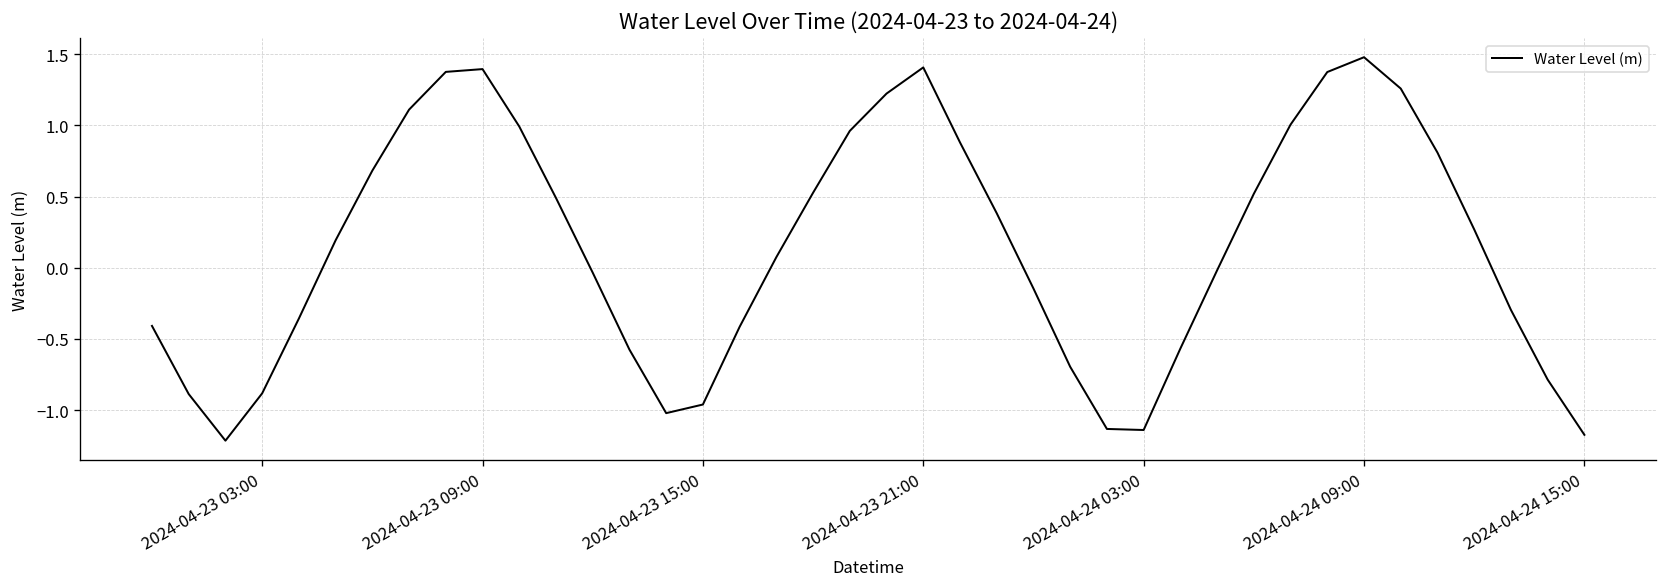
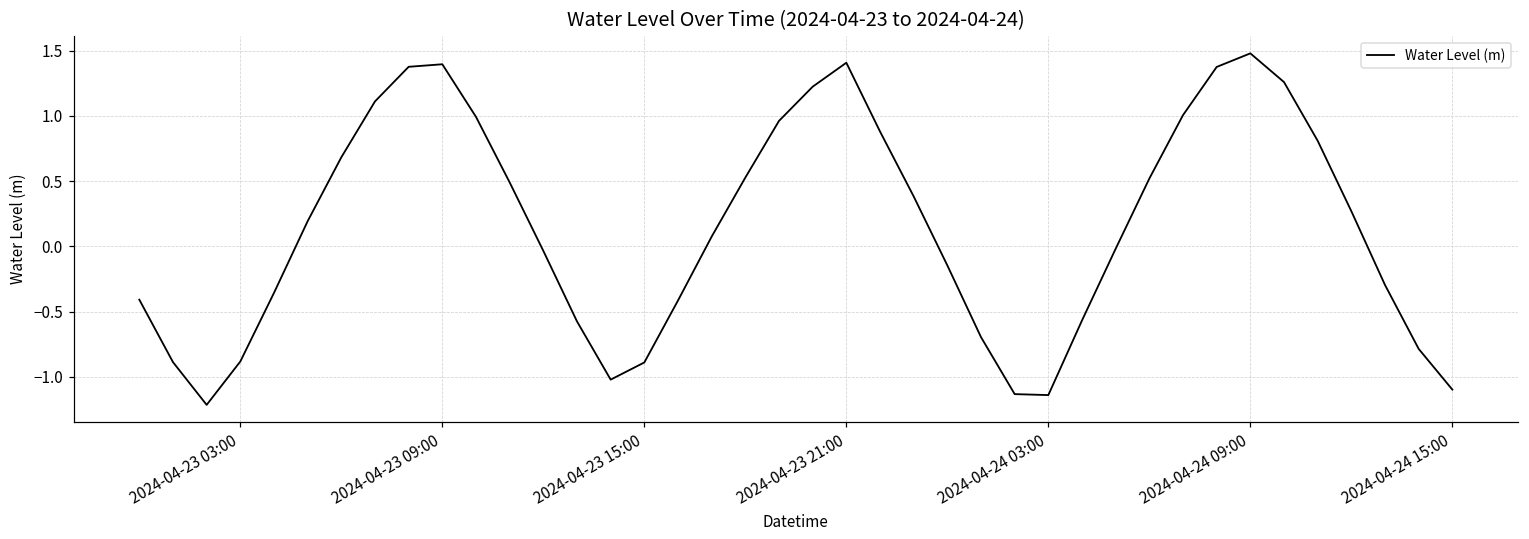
2024-04-23 15:00: -0.96 -> -0.89
2024-04-24 15:00: -1.17 -> -1.10
